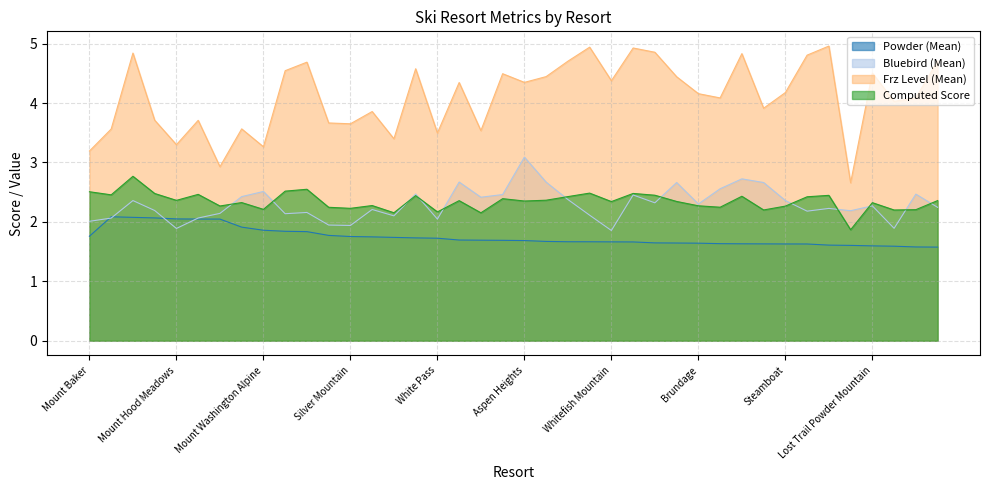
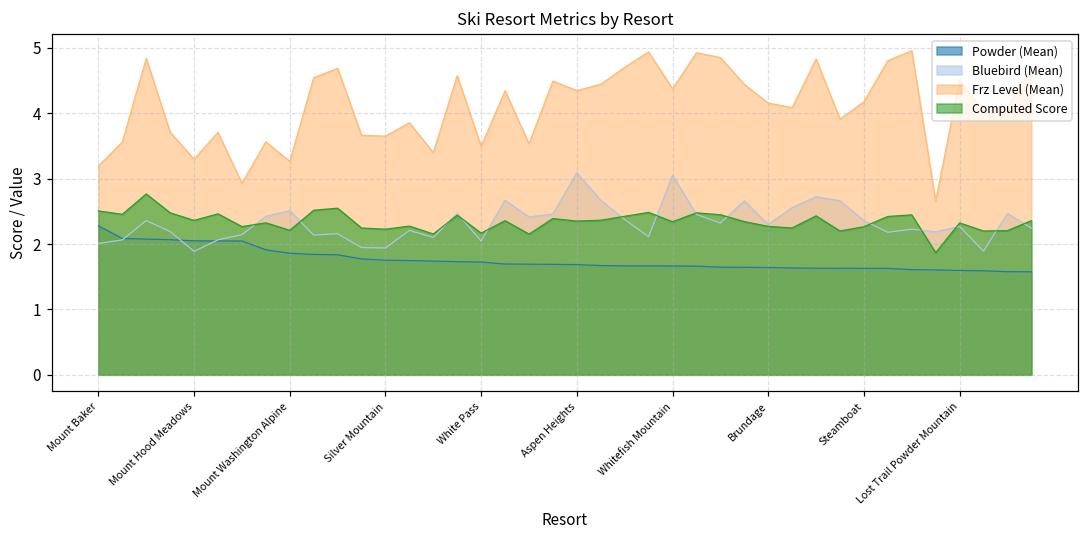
Powder (Mean), Mount Baker: 1.8 -> 2.3
Bluebird (Mean), Whitefish Mountain: 1.9 -> 3.1
